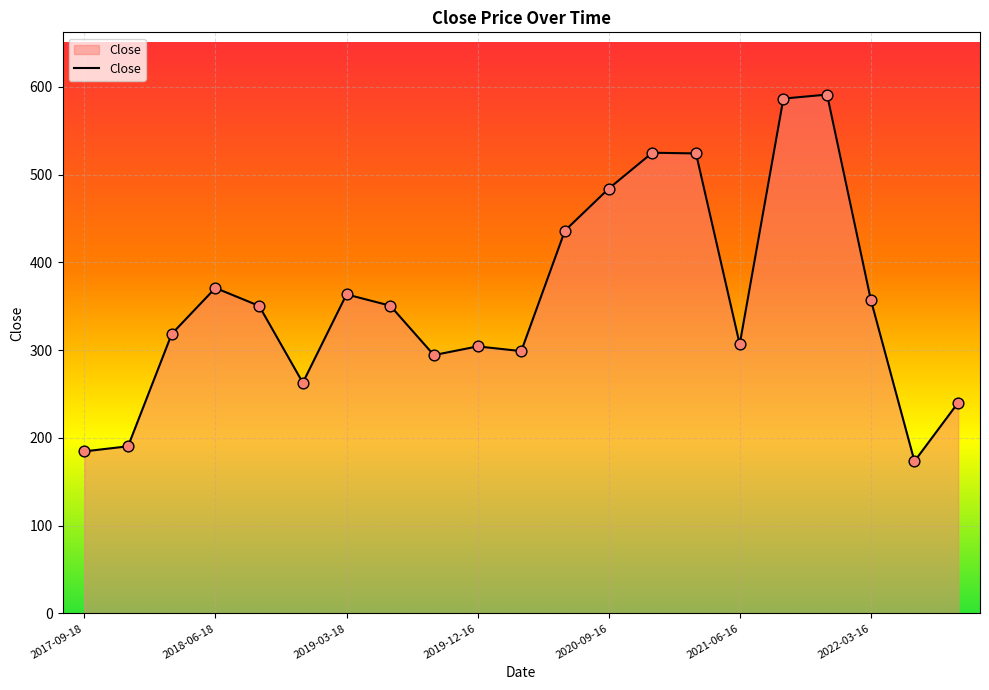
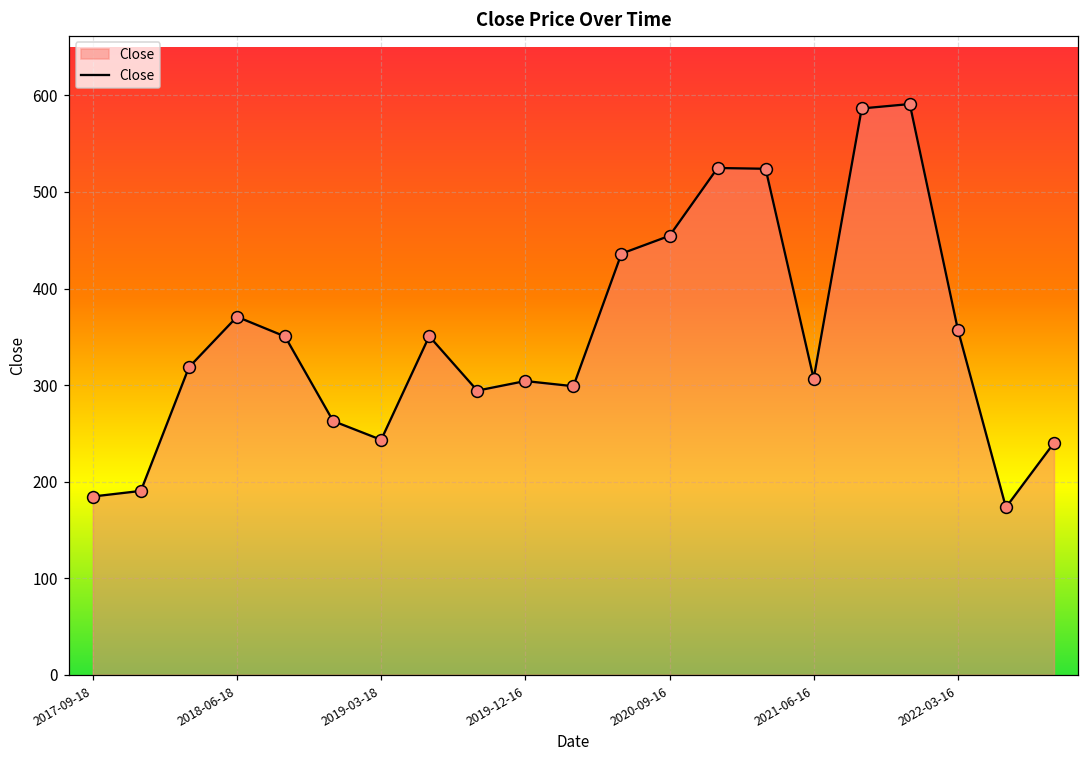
2019-03-18: 360 -> 240
2020-09-16: 480 -> 450
